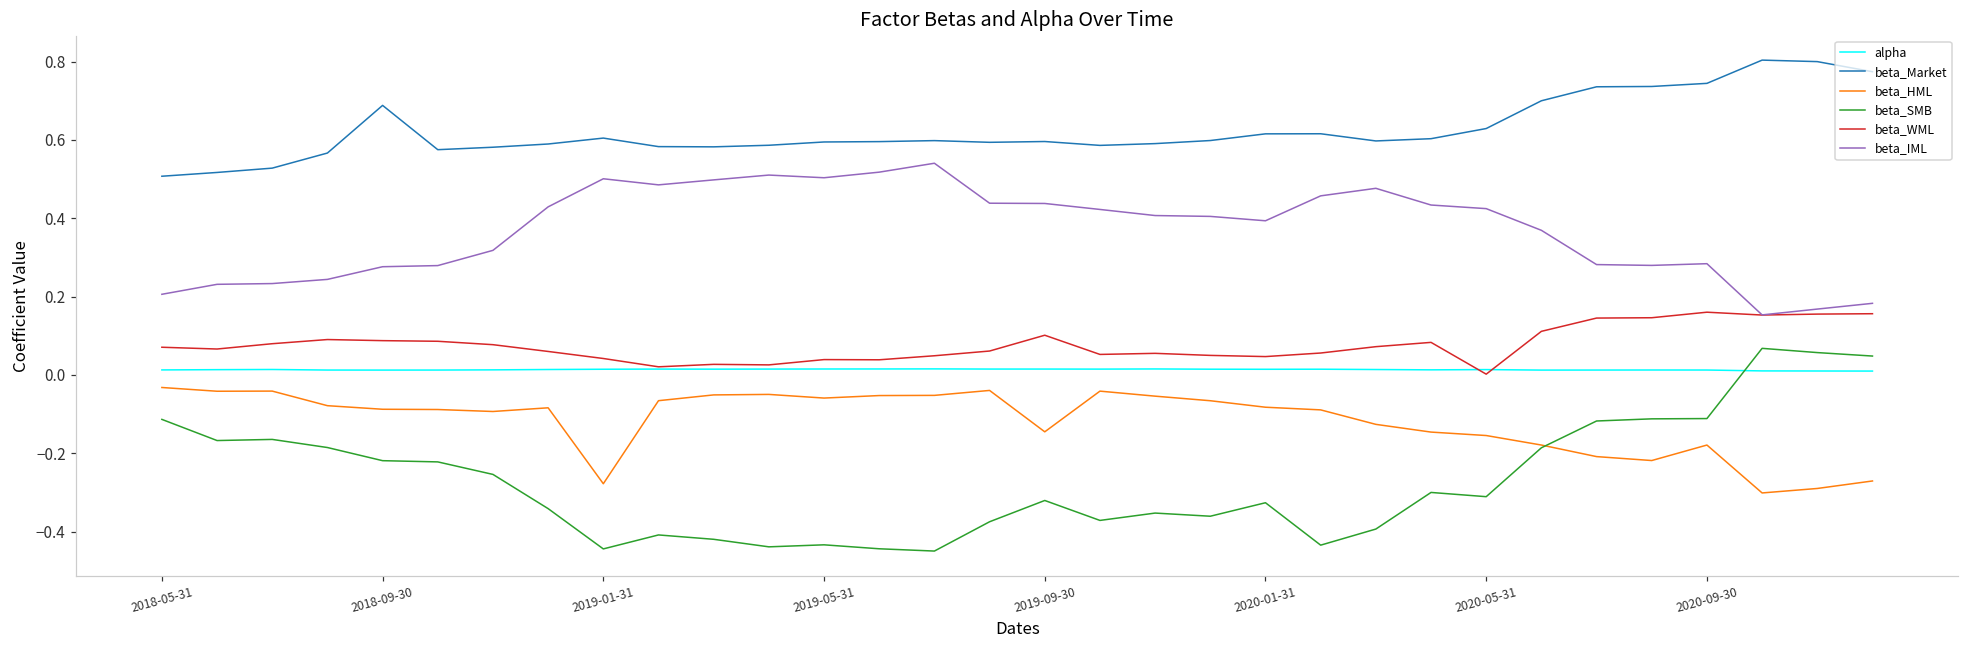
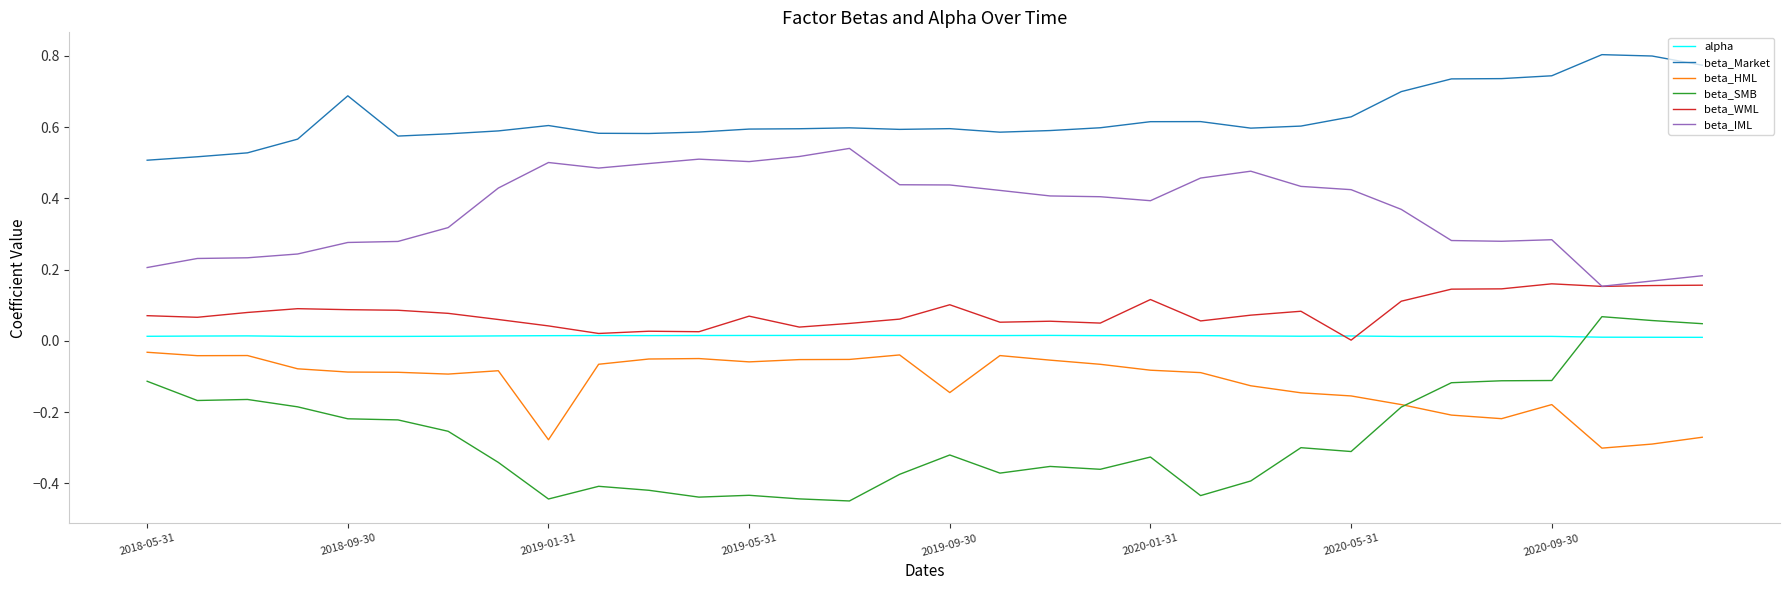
beta_WML, 2019-05-31: 0.04 -> 0.07
beta_WML, 2020-01-31: 0.05 -> 0.12
